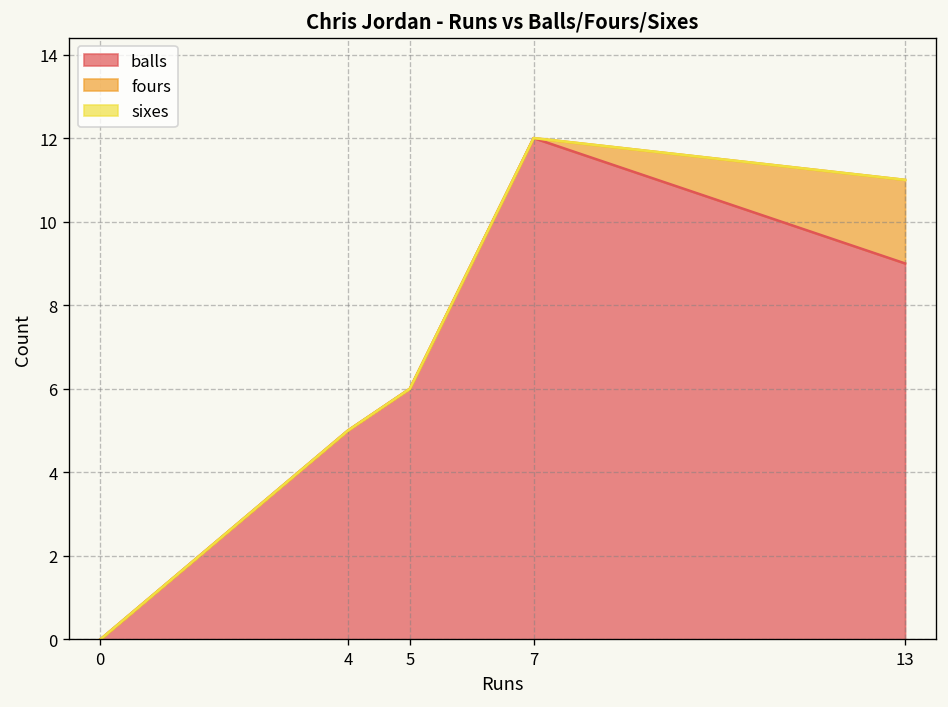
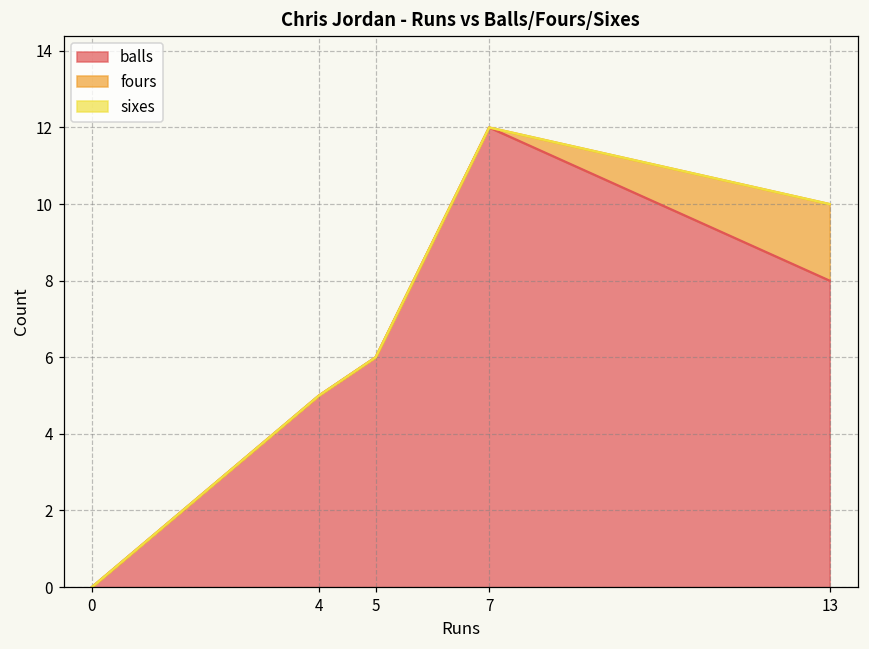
balls, 13: 9 -> 8
